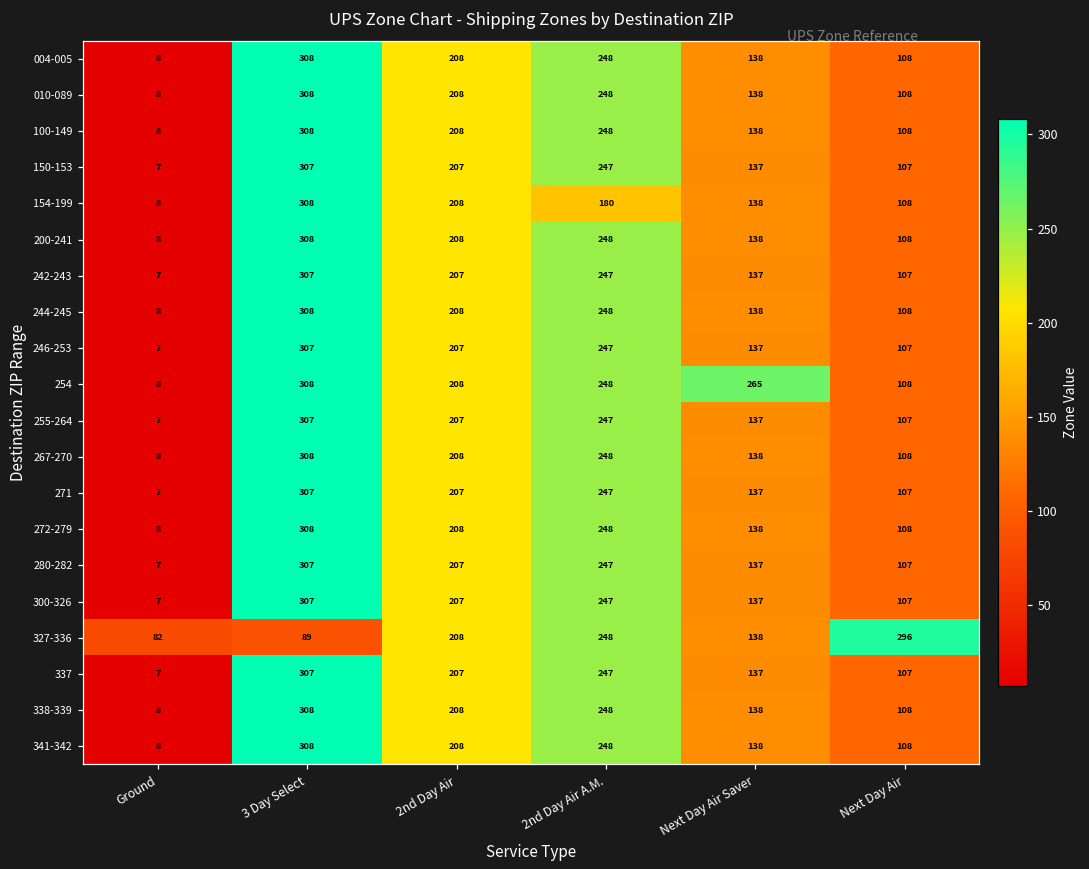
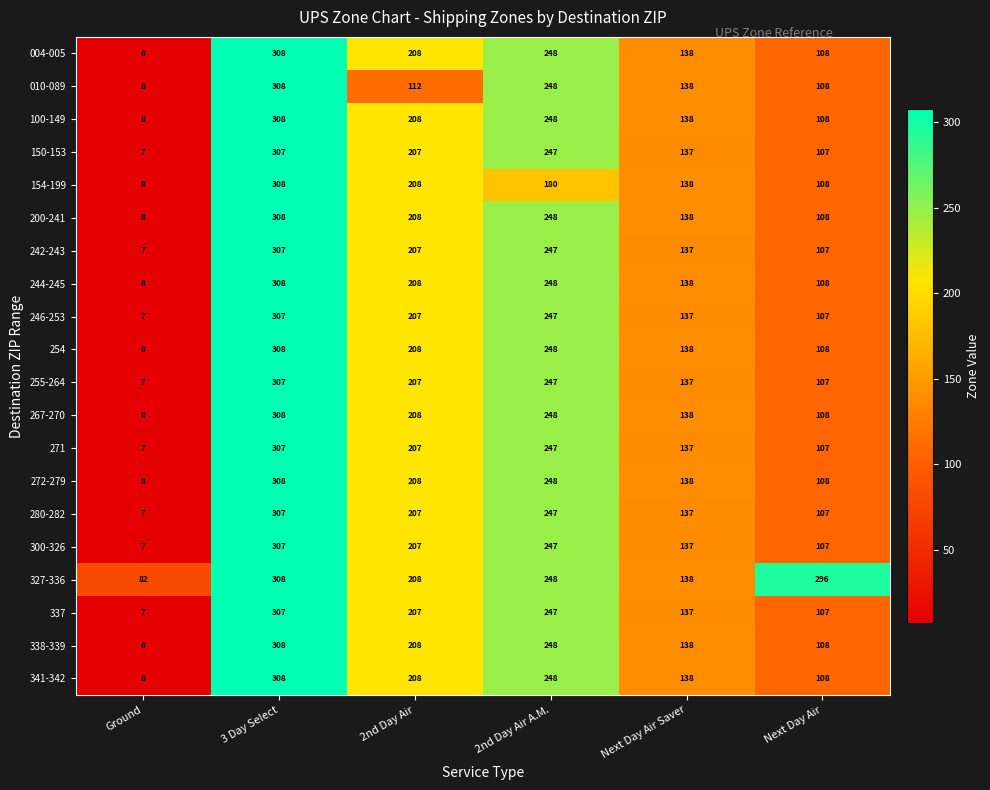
010-089, 2nd Day Air: 208 -> 112
254, Next Day Air Saver: 265 -> 138
327-336, 3 Day Select: 89 -> 308
